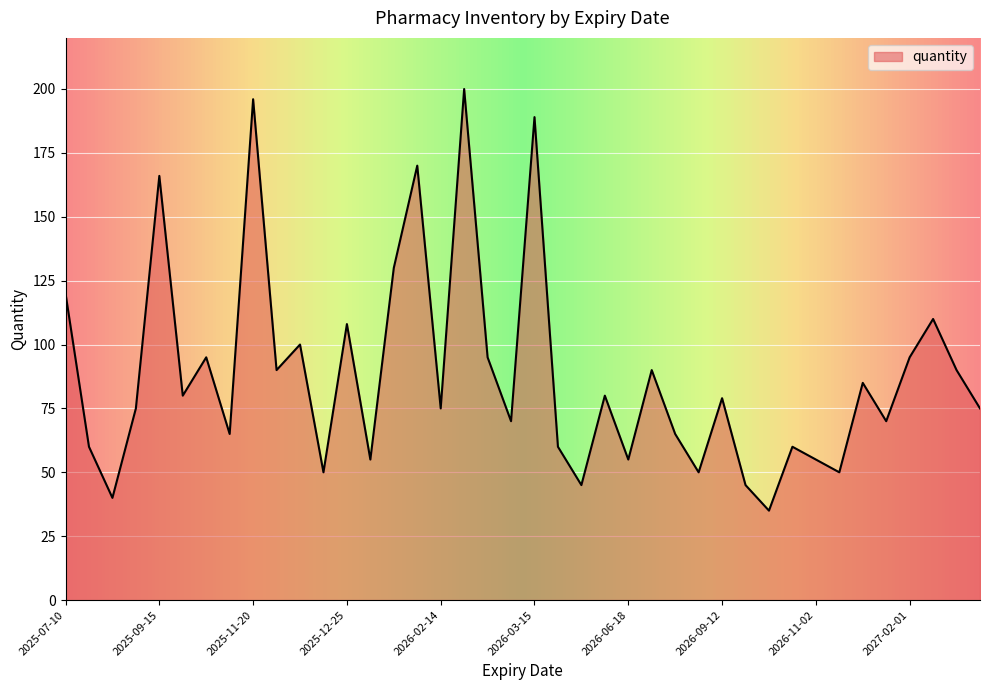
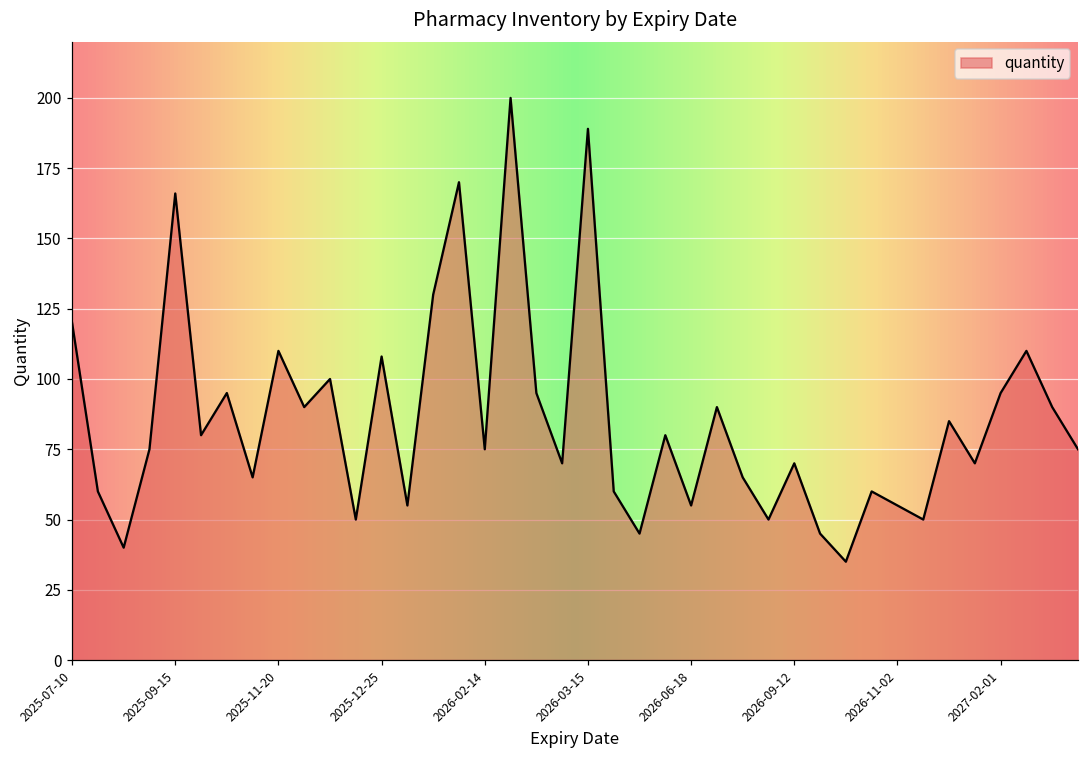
2025-11-20: 196 -> 110
2026-09-12: 79 -> 70
